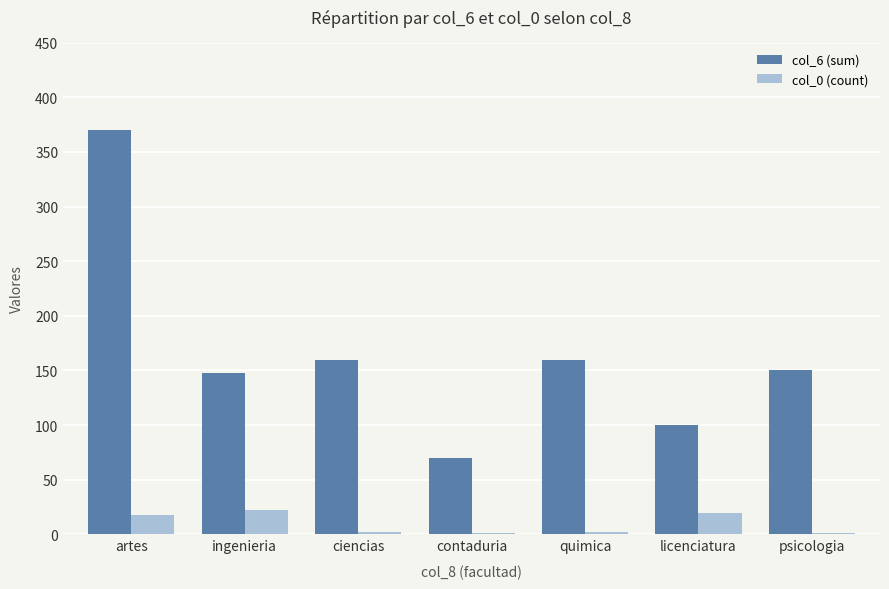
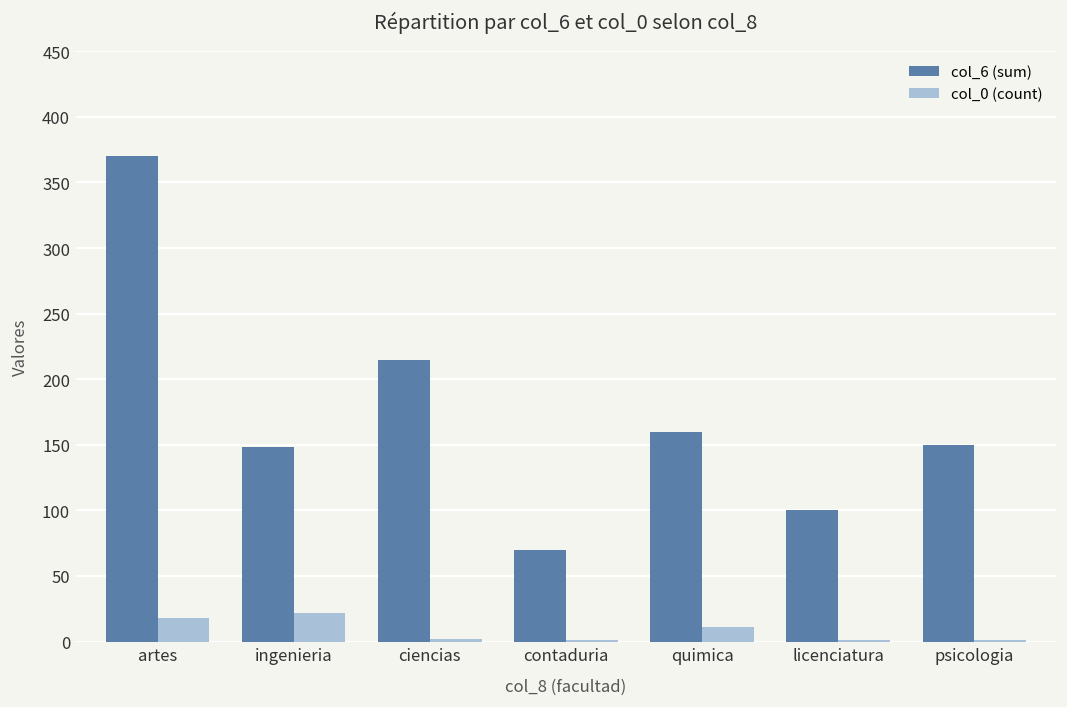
col_6 (sum), ciencias: 160 -> 215
col_0 (count), quimica: 2 -> 11
col_0 (count), licenciatura: 20 -> 1
